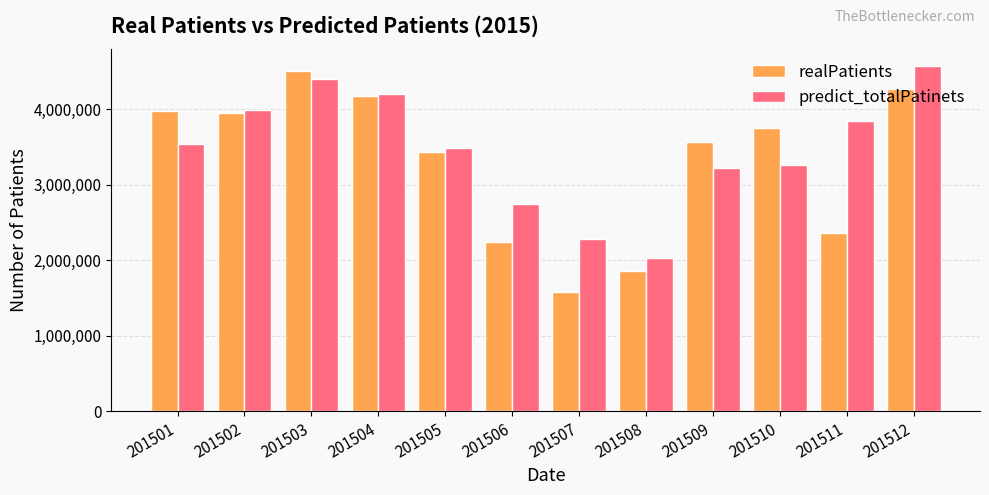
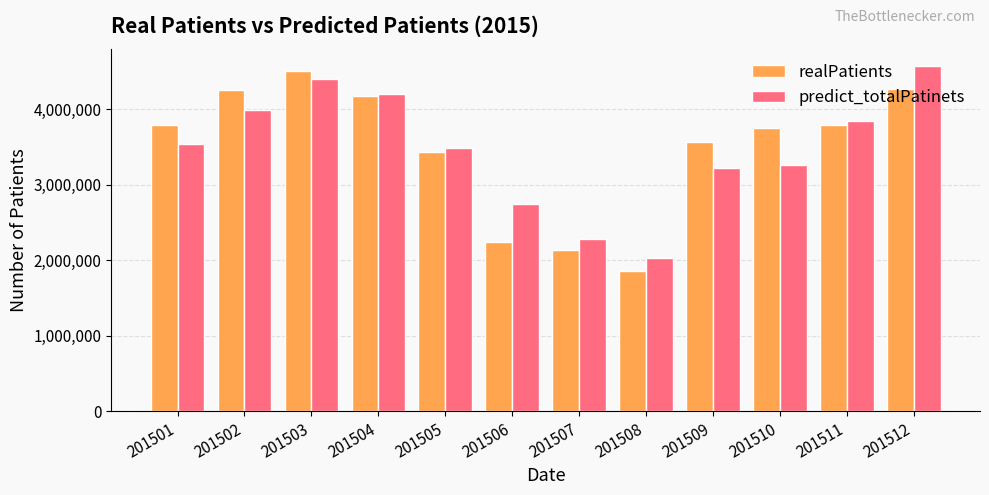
realPatients, 201501: 4,000,000 -> 3,800,000
realPatients, 201502: 3,900,000 -> 4,300,000
realPatients, 201507: 1,600,000 -> 2,100,000
realPatients, 201511: 2,400,000 -> 3,800,000
